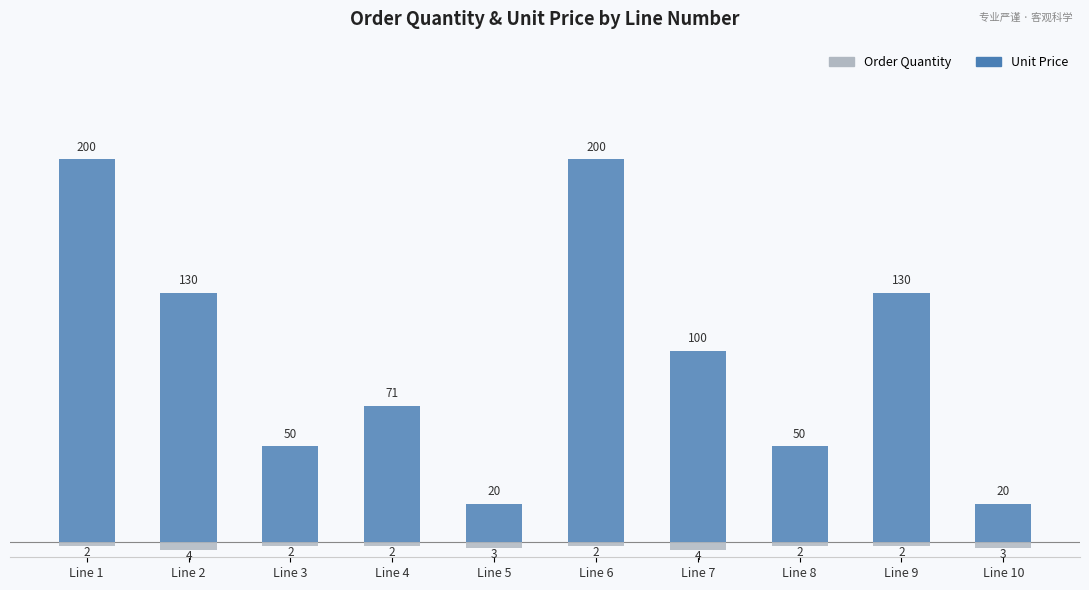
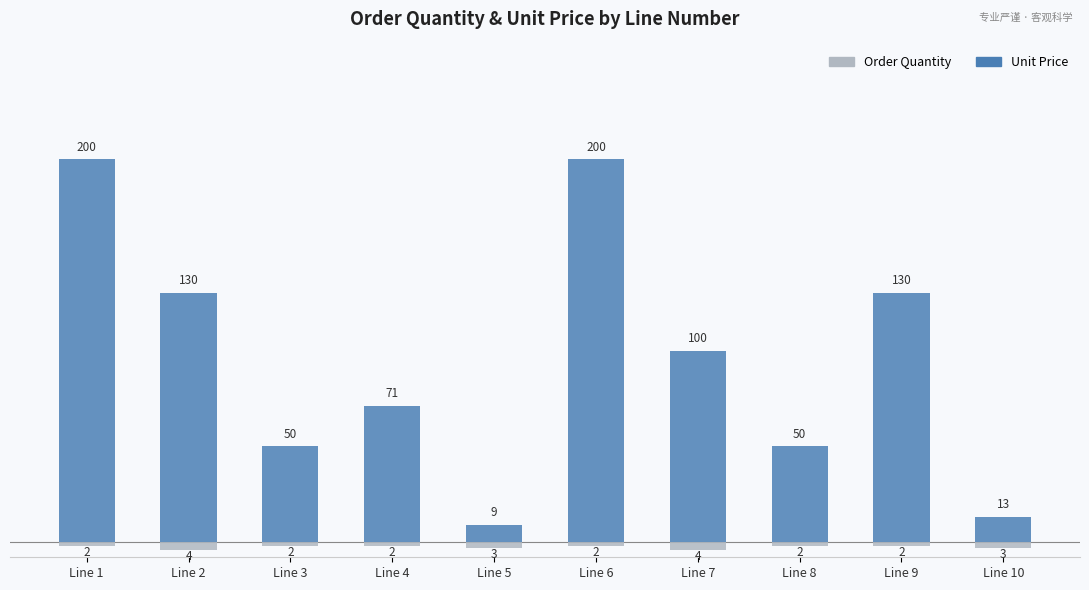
Unit Price, Line 5: 20 -> 9
Unit Price, Line 10: 20 -> 13
